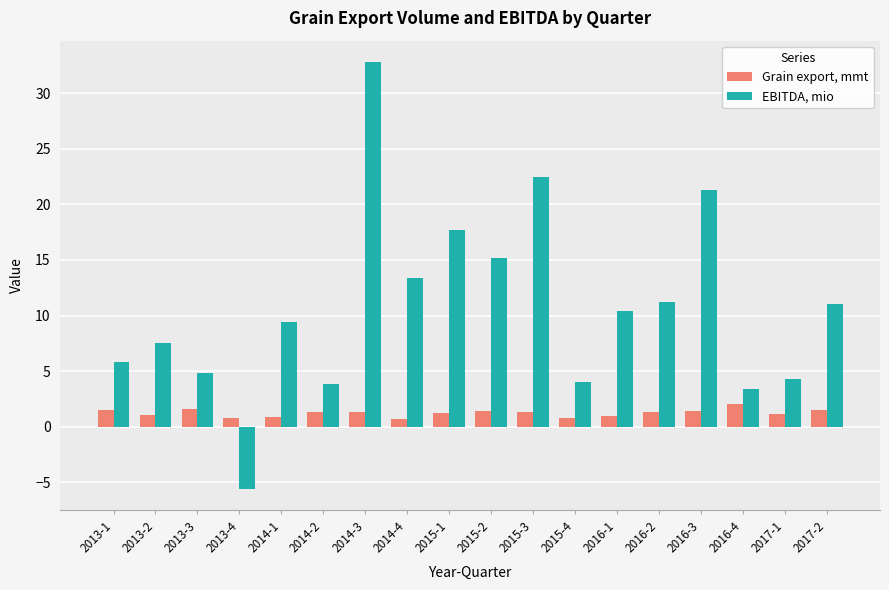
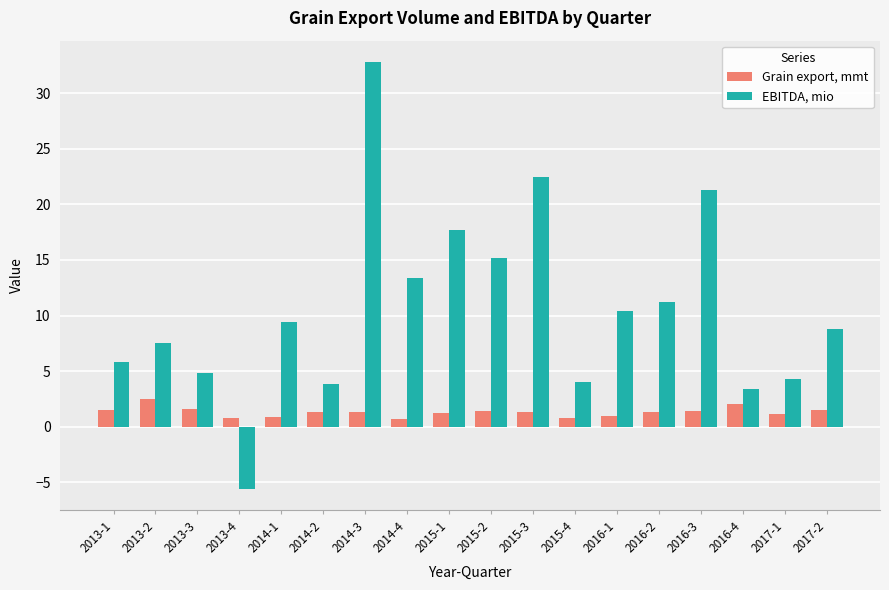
Grain export, mmt, 2013-2: 1.1 -> 2.4
EBITDA, mio, 2017-2: 11.0 -> 8.8
